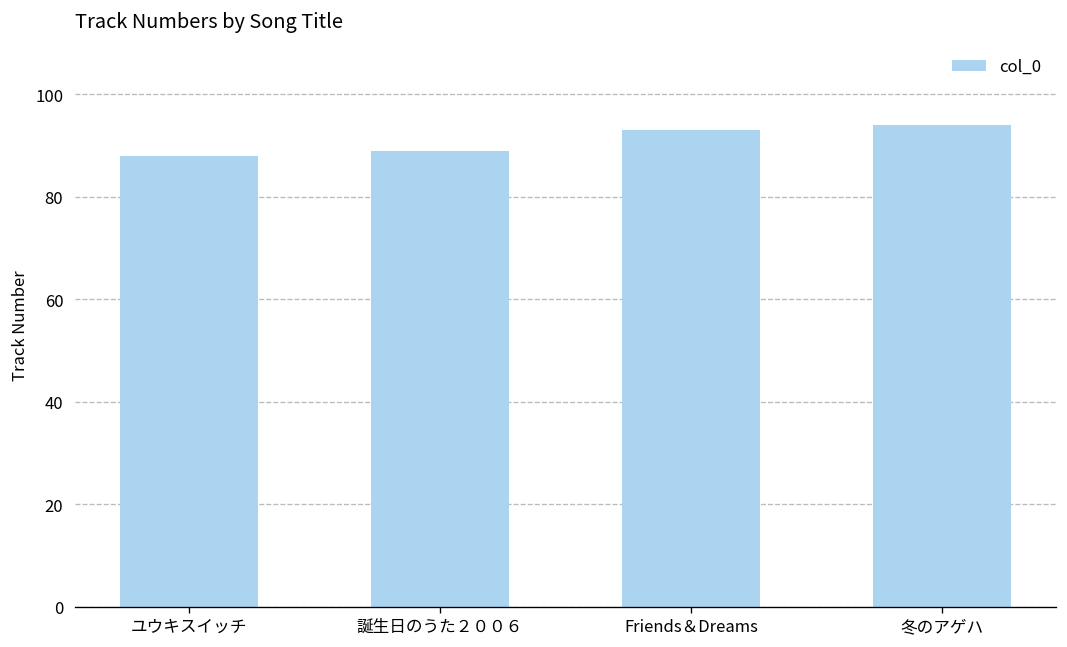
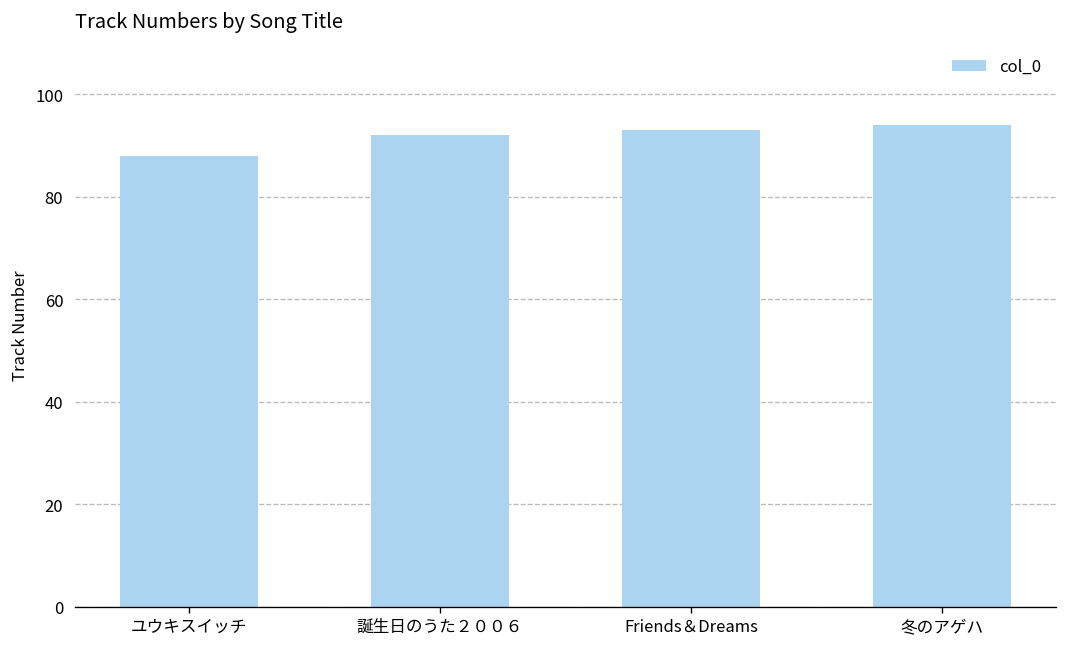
誕生日のうた２００６: 89 -> 92
